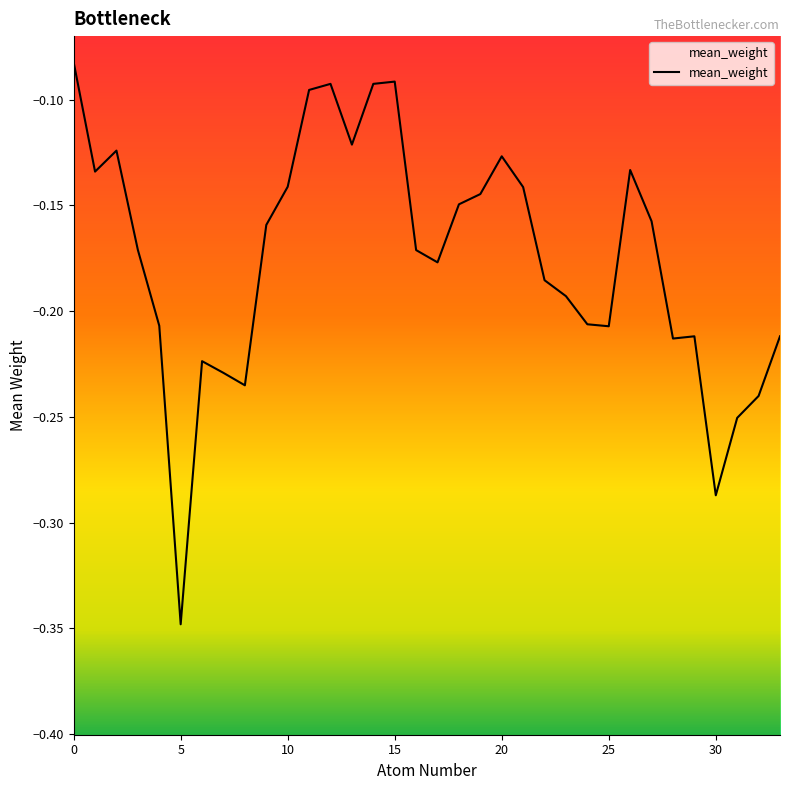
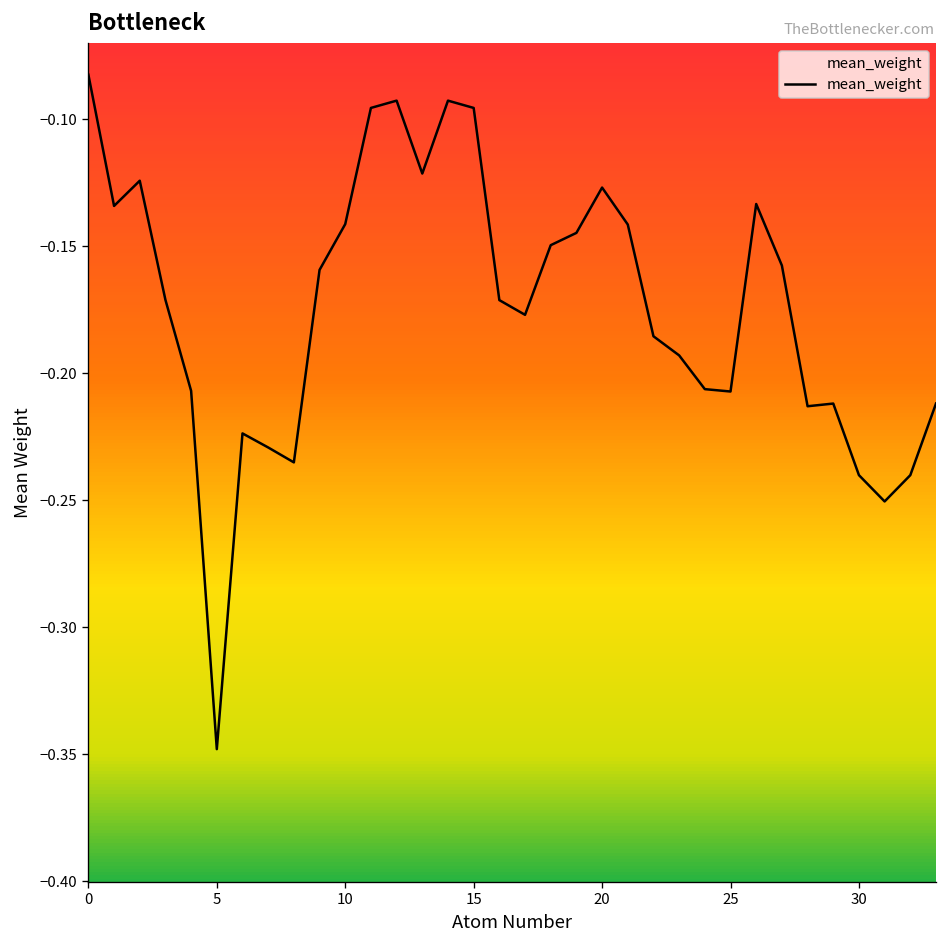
15: -0.092 -> -0.095
30: -0.287 -> -0.240
